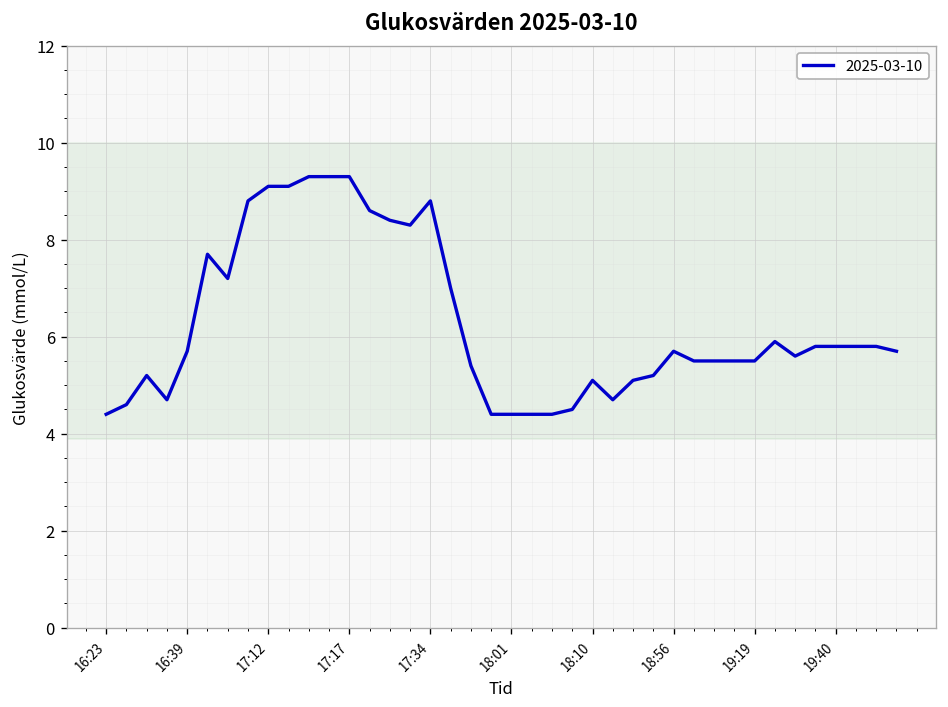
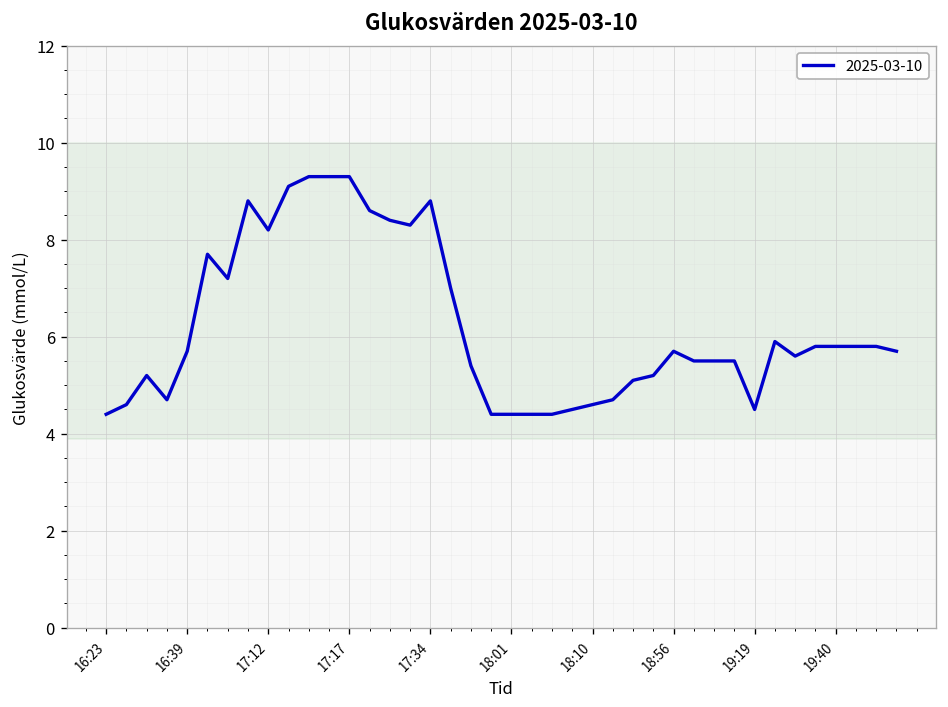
17:12: 9.1 -> 8.2
18:10: 5.1 -> 4.6
19:19: 5.5 -> 4.5
